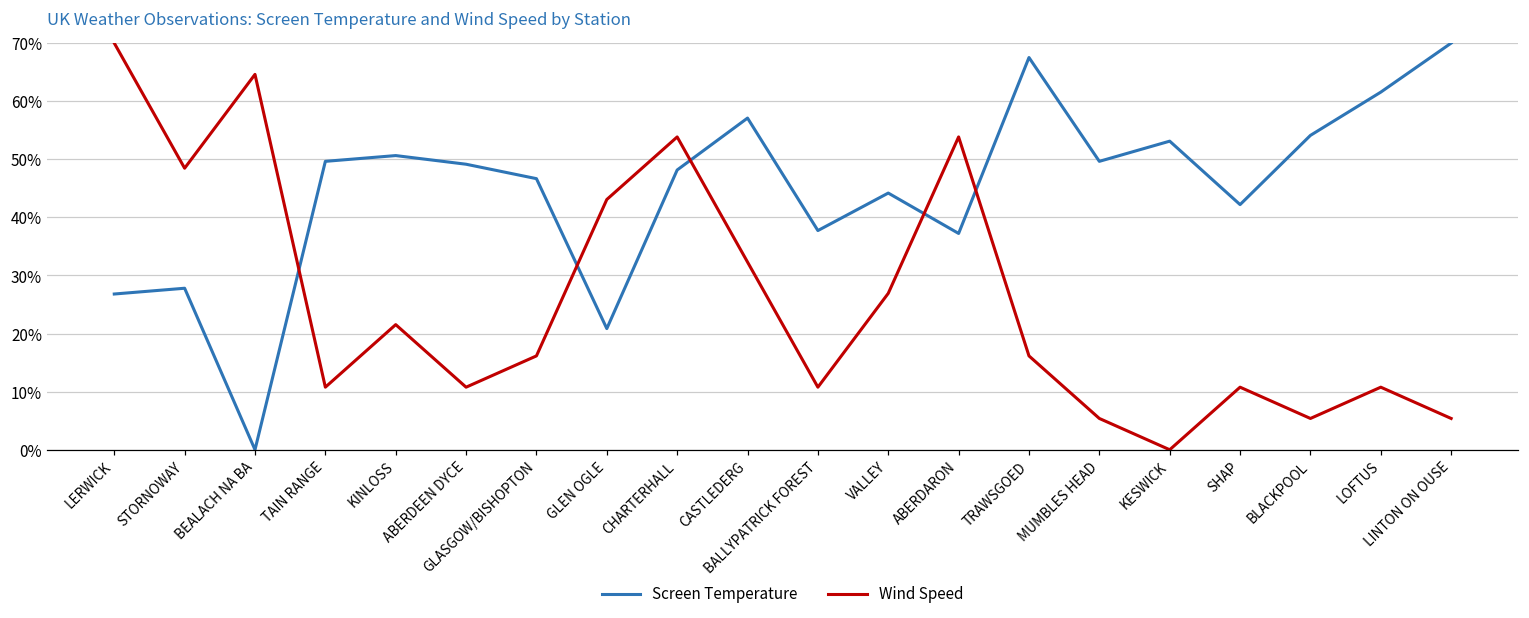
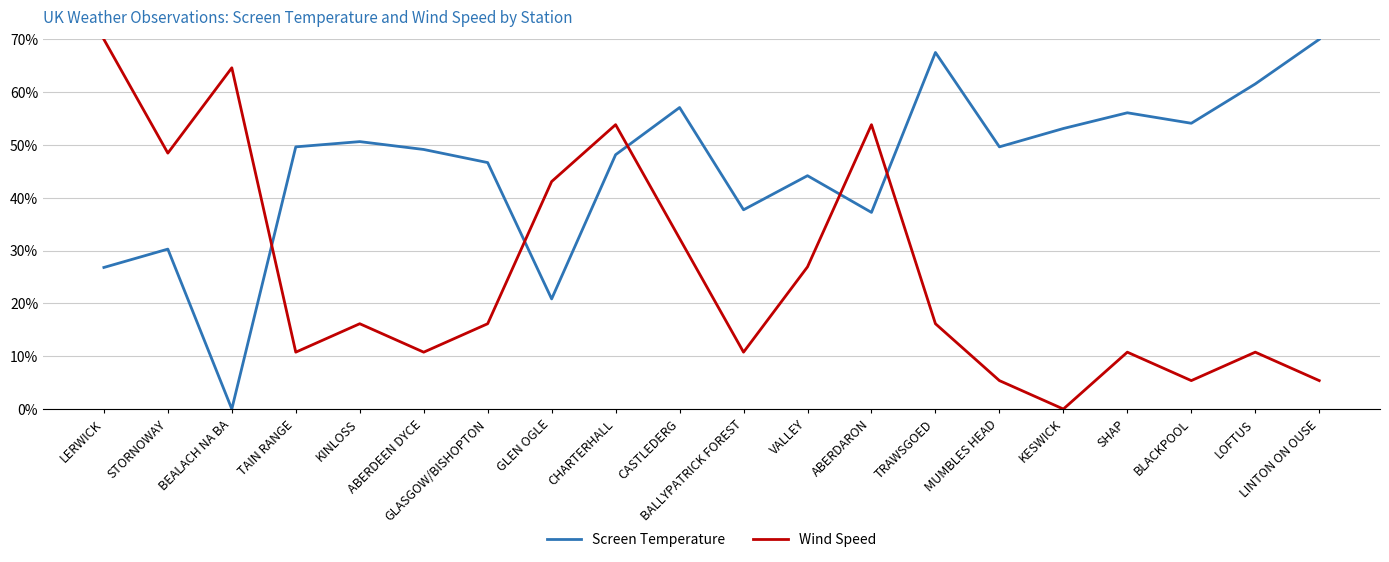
Screen Temperature, STORNOWAY: 28% -> 30%
Wind Speed, KINLOSS: 22% -> 16%
Screen Temperature, SHAP: 42% -> 56%
